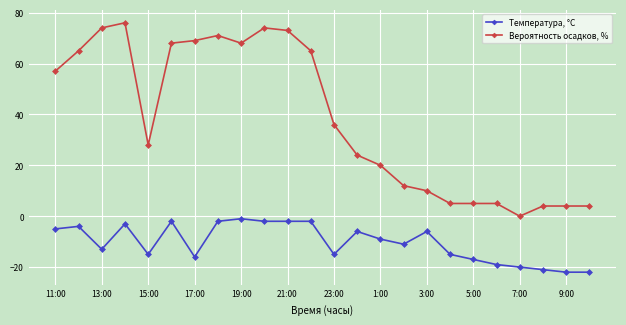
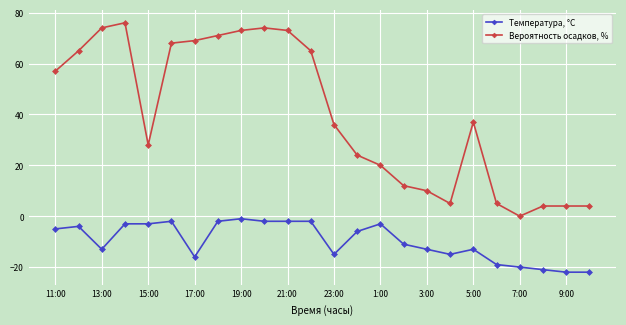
Температура, °C, 15:00: -15 -> -3
Вероятность осадков, %, 19:00: 68 -> 73
Температура, °C, 1:00: -9 -> -3
Температура, °C, 3:00: -6 -> -13
Температура, °C, 5:00: -17 -> -13
Вероятность осадков, %, 5:00: 5 -> 37
